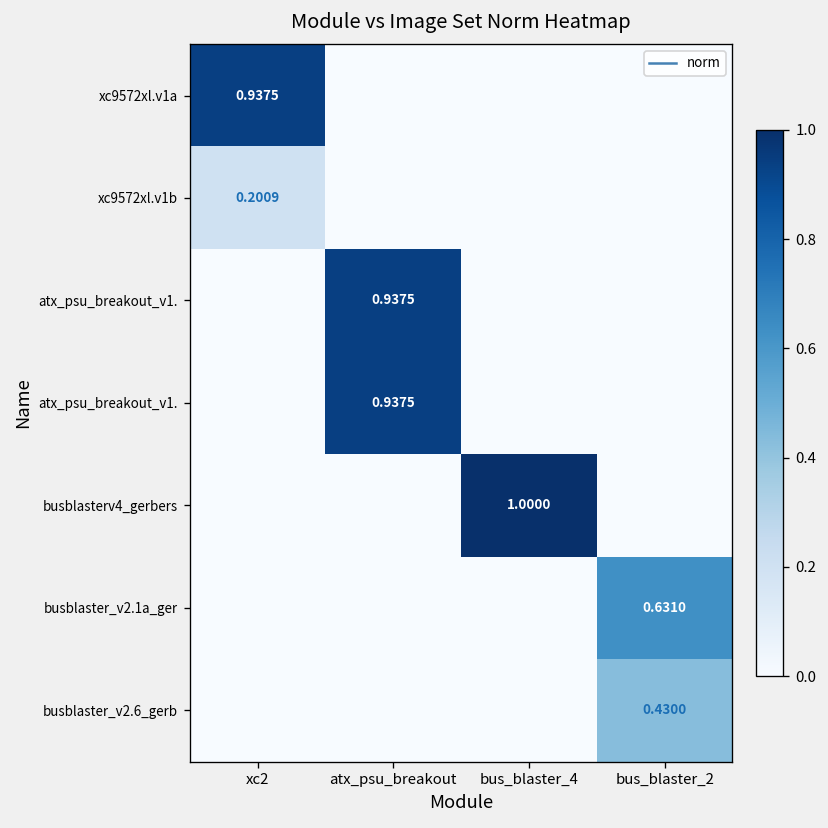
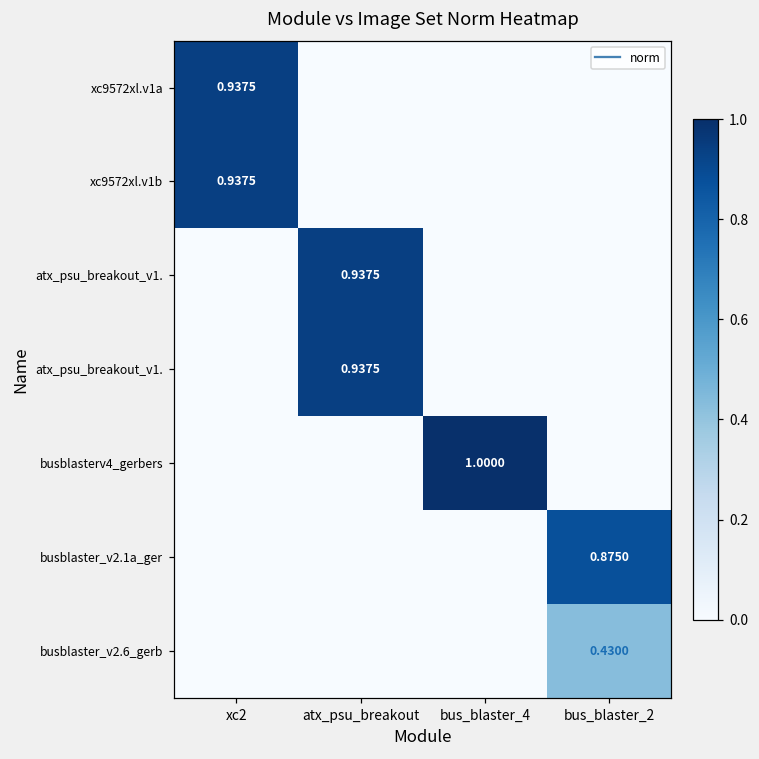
xc9572xl.v1b, xc2: 0.2009 -> 0.9375
busblaster_v2.1a_ger, bus_blaster_2: 0.6310 -> 0.8750
